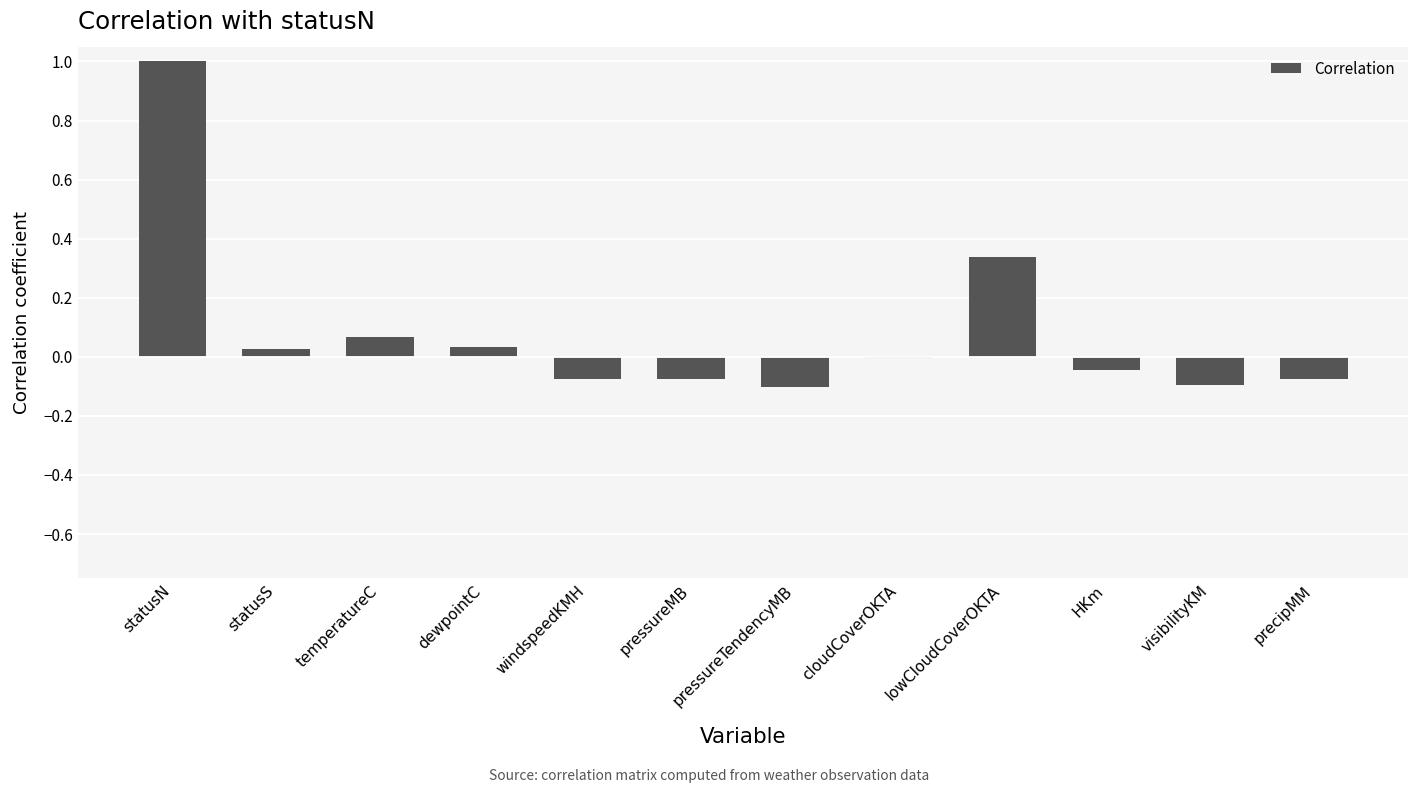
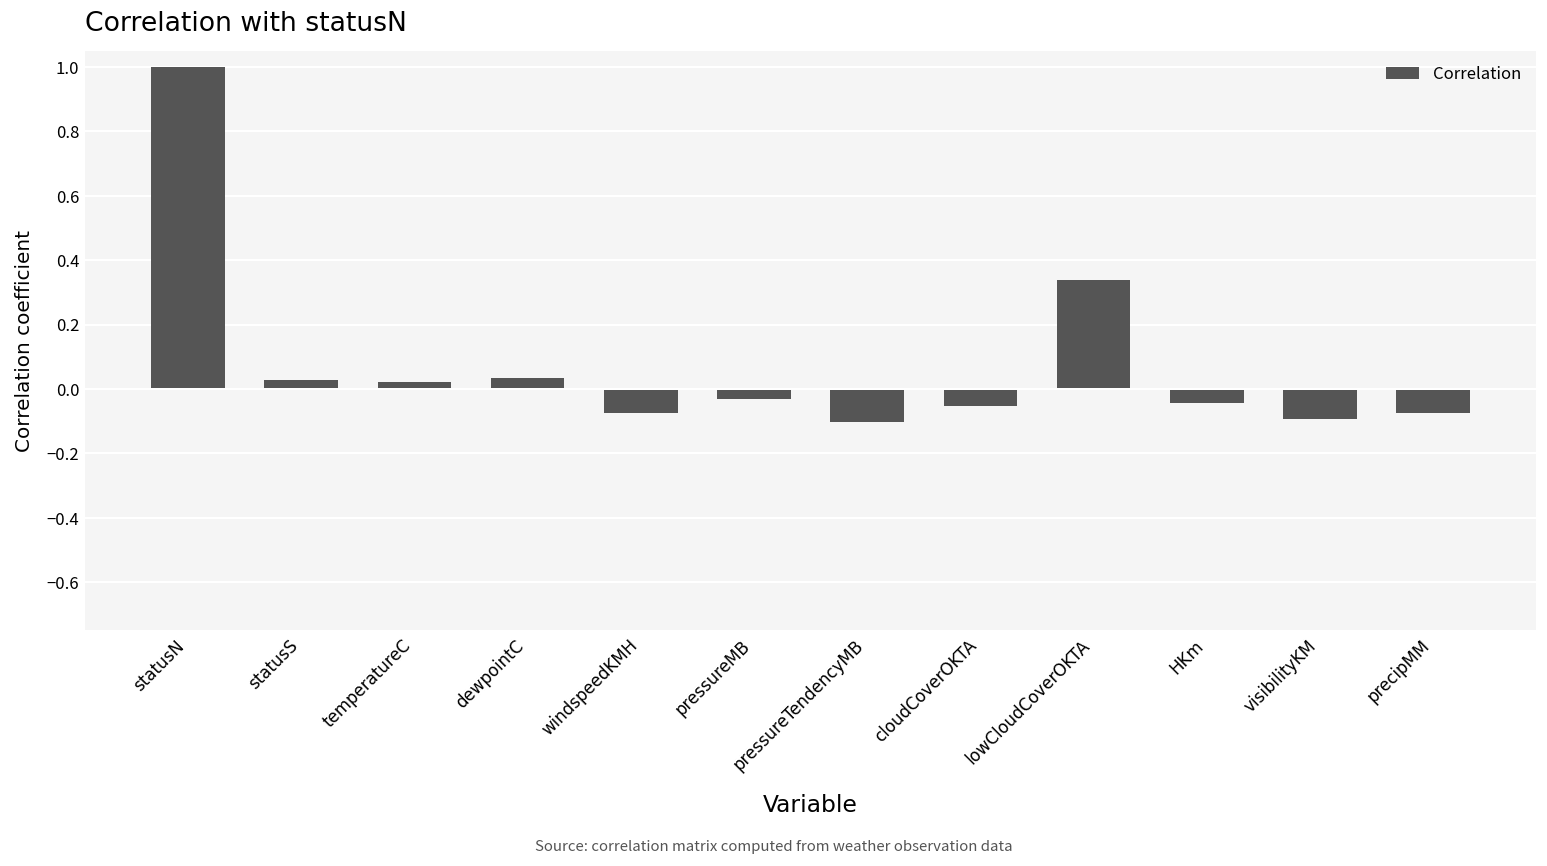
temperatureC: 0.07 -> 0.02
pressureMB: -0.08 -> -0.03
cloudCoverOKTA: 0.00 -> -0.05
